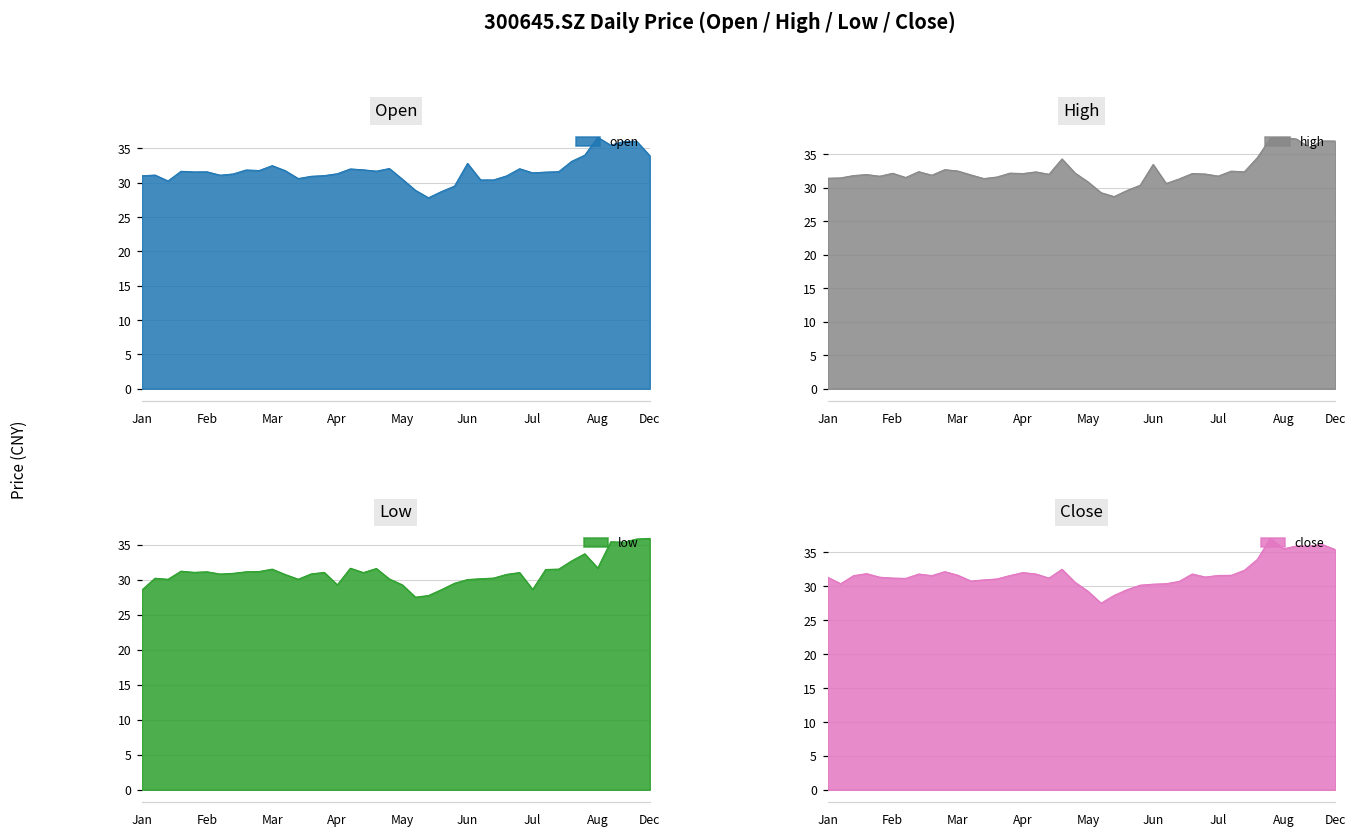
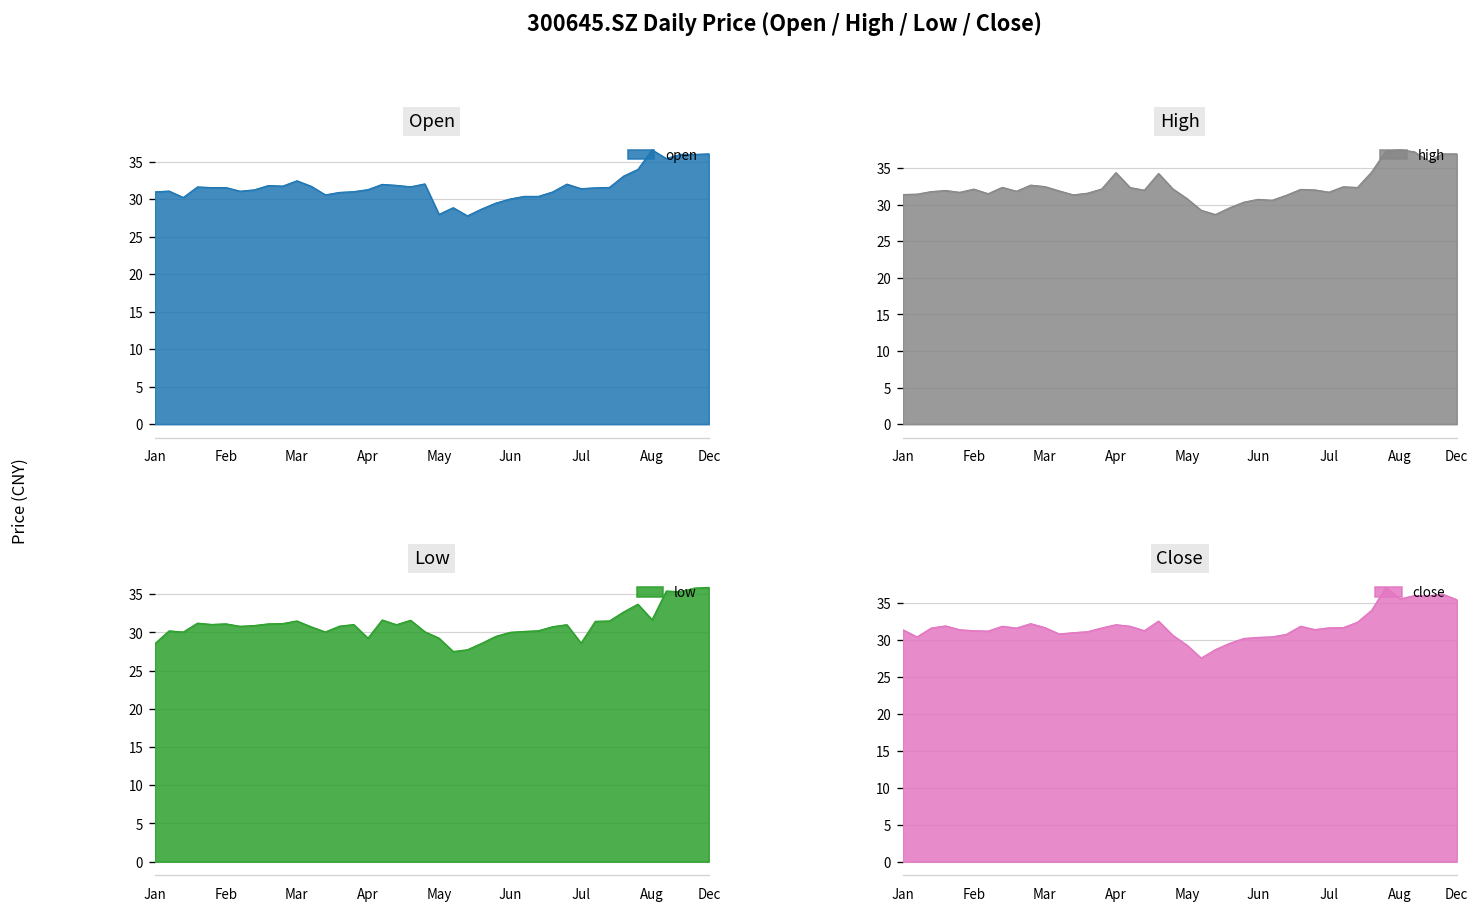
Open, May: 31 -> 28
Open, Jun: 33 -> 30
Open, Dec: 34 -> 36
High, Apr: 32 -> 34
High, Jun: 33 -> 31
